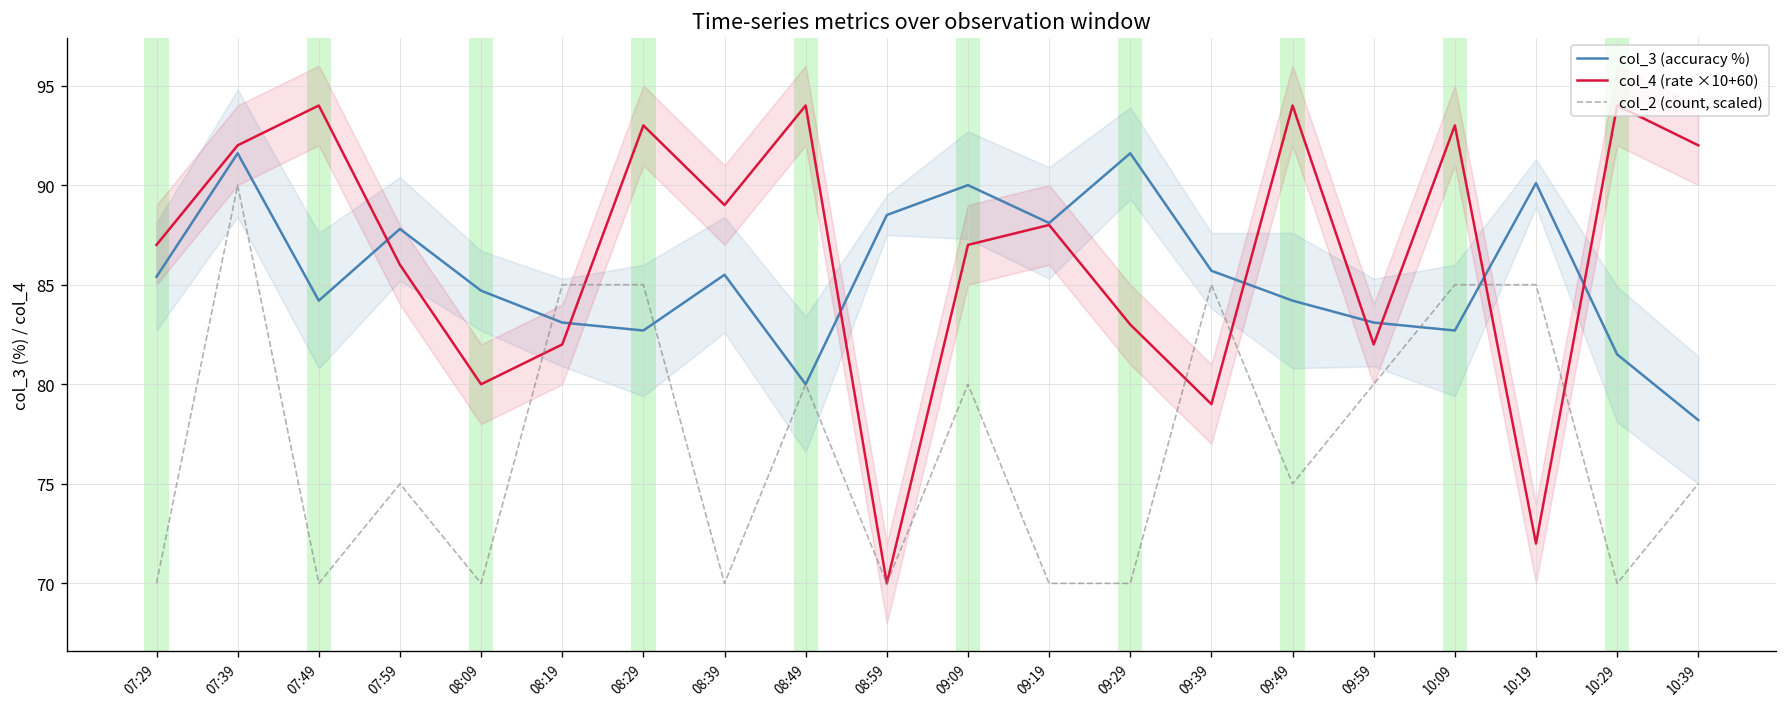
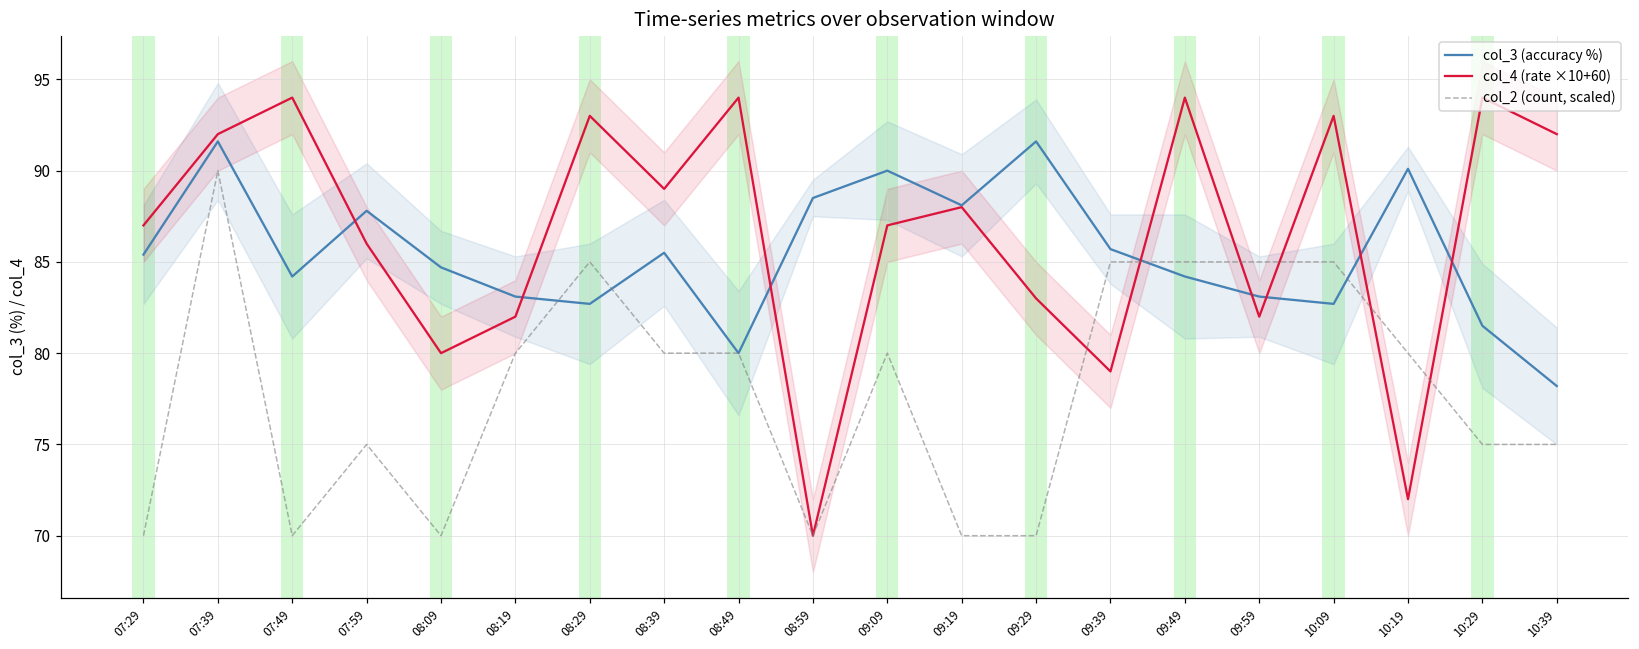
col_2 (count, scaled), 08:19: 85.0 -> 80.0
col_2 (count, scaled), 08:39: 70.0 -> 80.0
col_2 (count, scaled), 09:49: 75.0 -> 85.0
col_2 (count, scaled), 09:59: 80.0 -> 85.0
col_2 (count, scaled), 10:19: 85.0 -> 80.0
col_2 (count, scaled), 10:29: 70.0 -> 75.0
